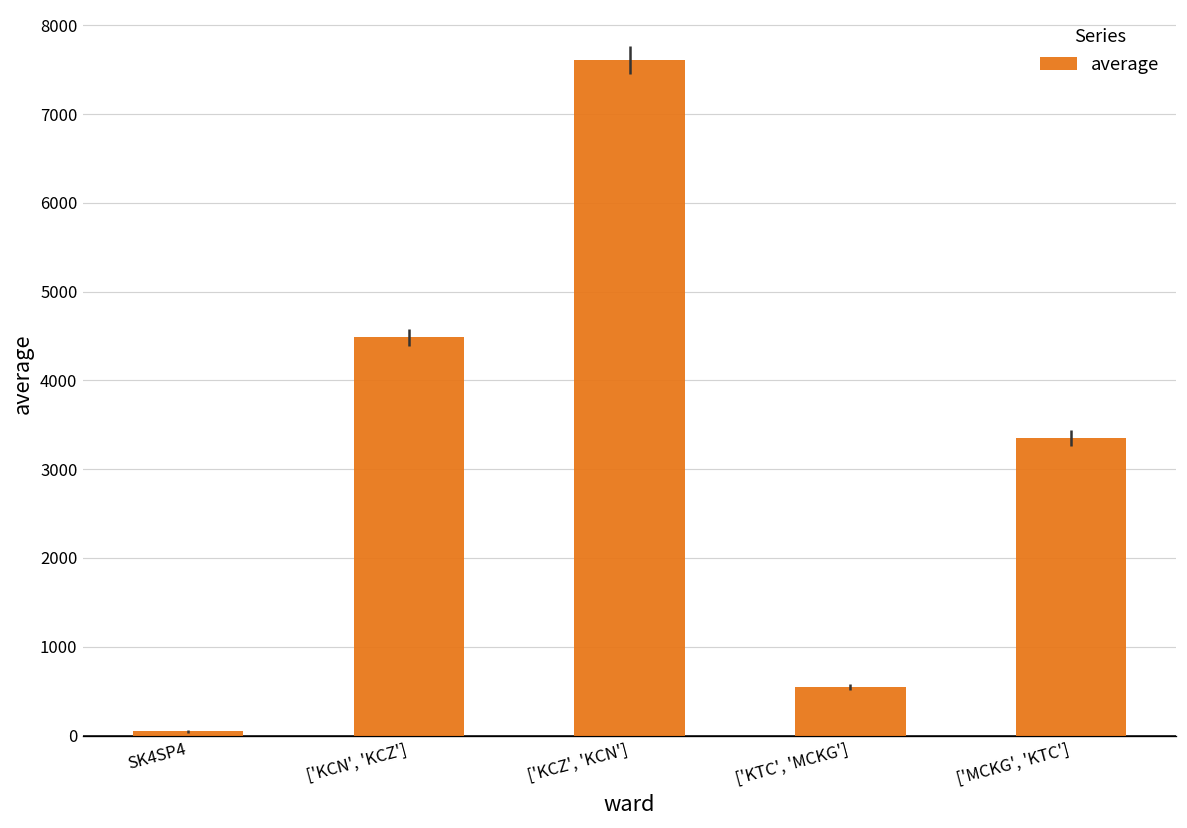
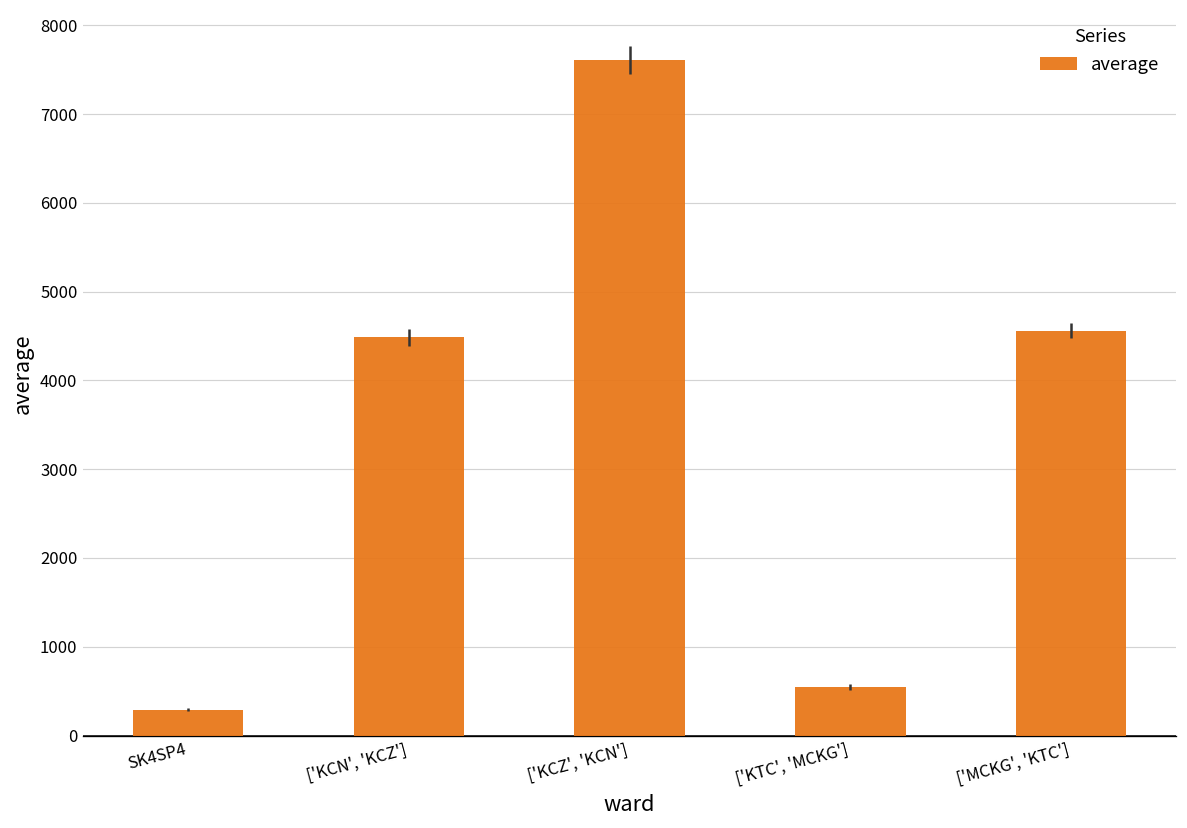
SK4SP4: 0 -> 300
['MCKG', 'KTC']: 3400 -> 4600
